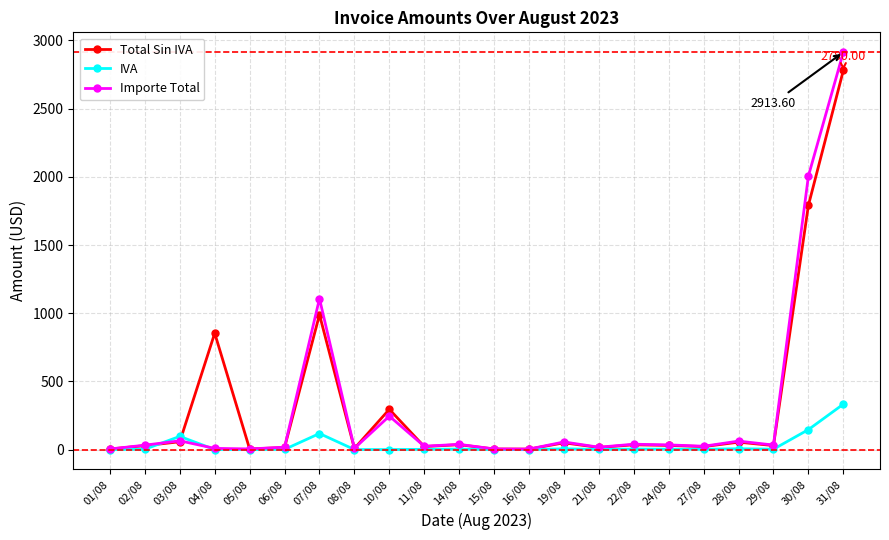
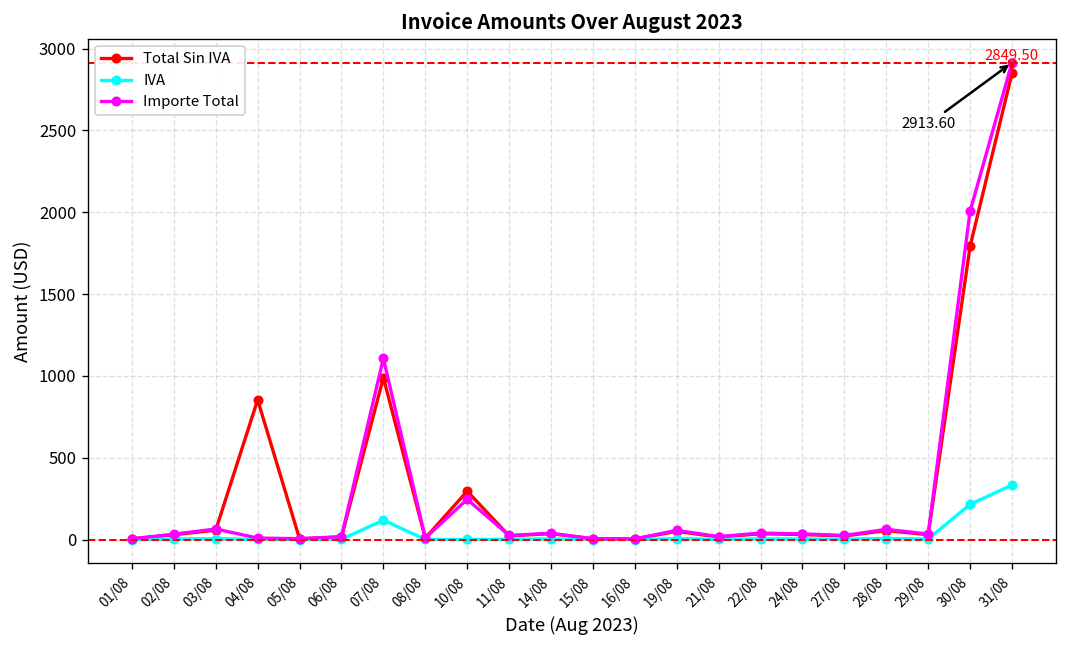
IVA, 03/08: 100 -> 10
IVA, 30/08: 150 -> 220
Total Sin IVA, 31/08: 2780.00 -> 2849.50
